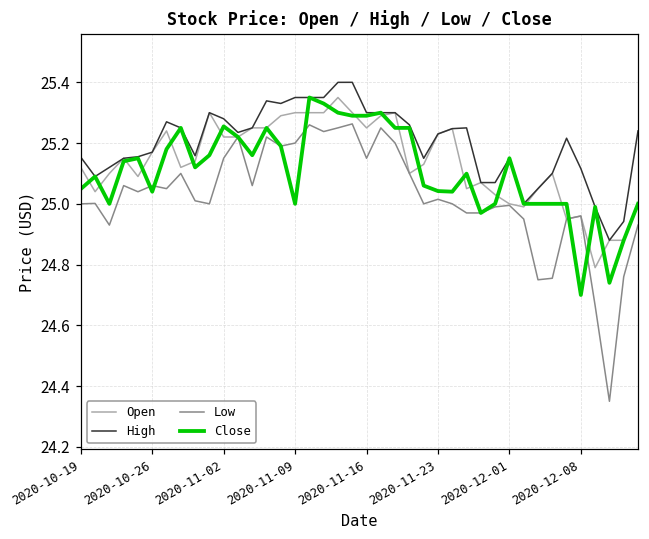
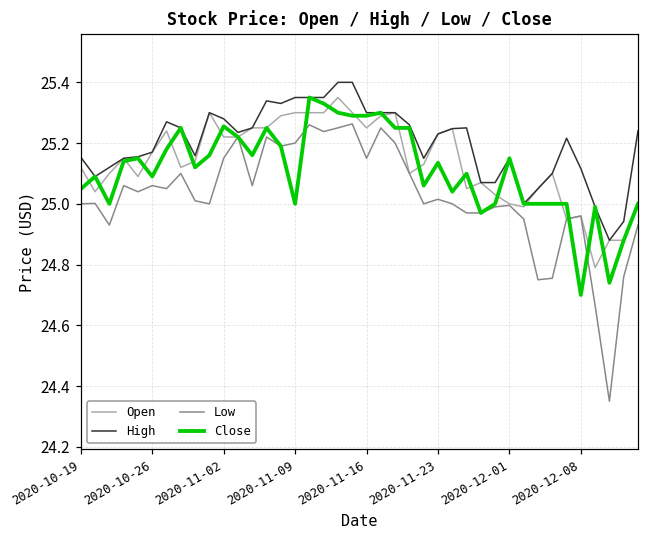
Close, 2020-10-26: 25.04 -> 25.09
Close, 2020-11-23: 25.04 -> 25.14
